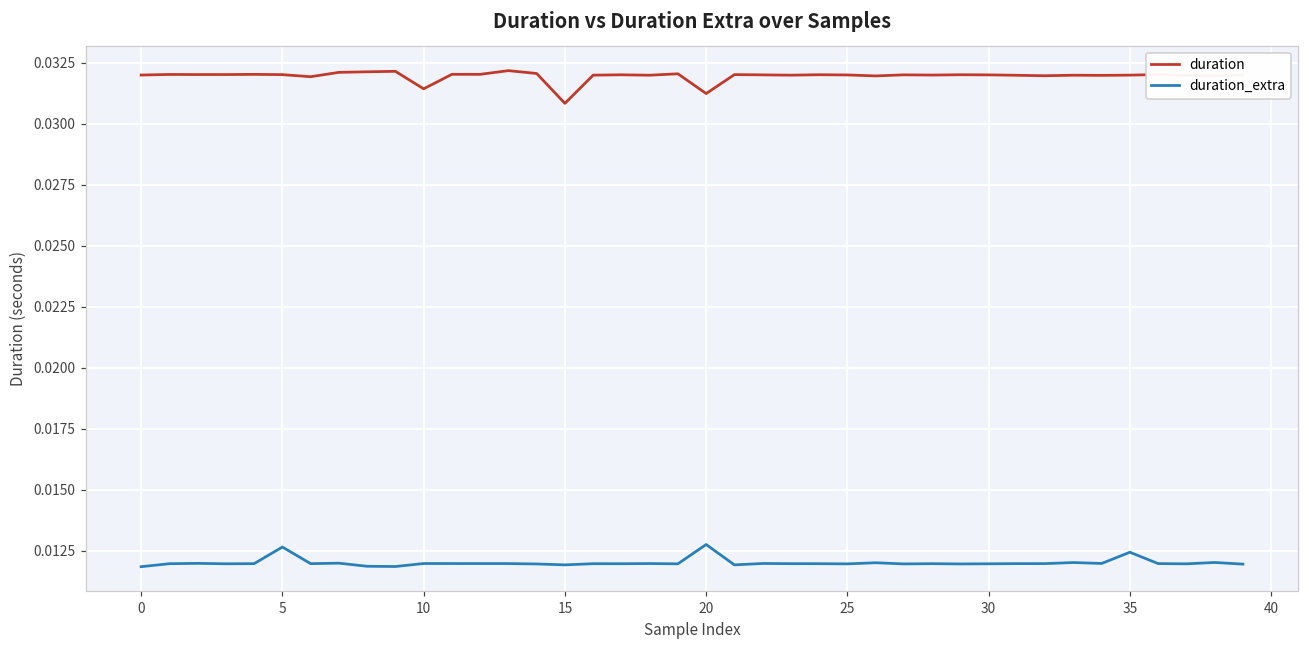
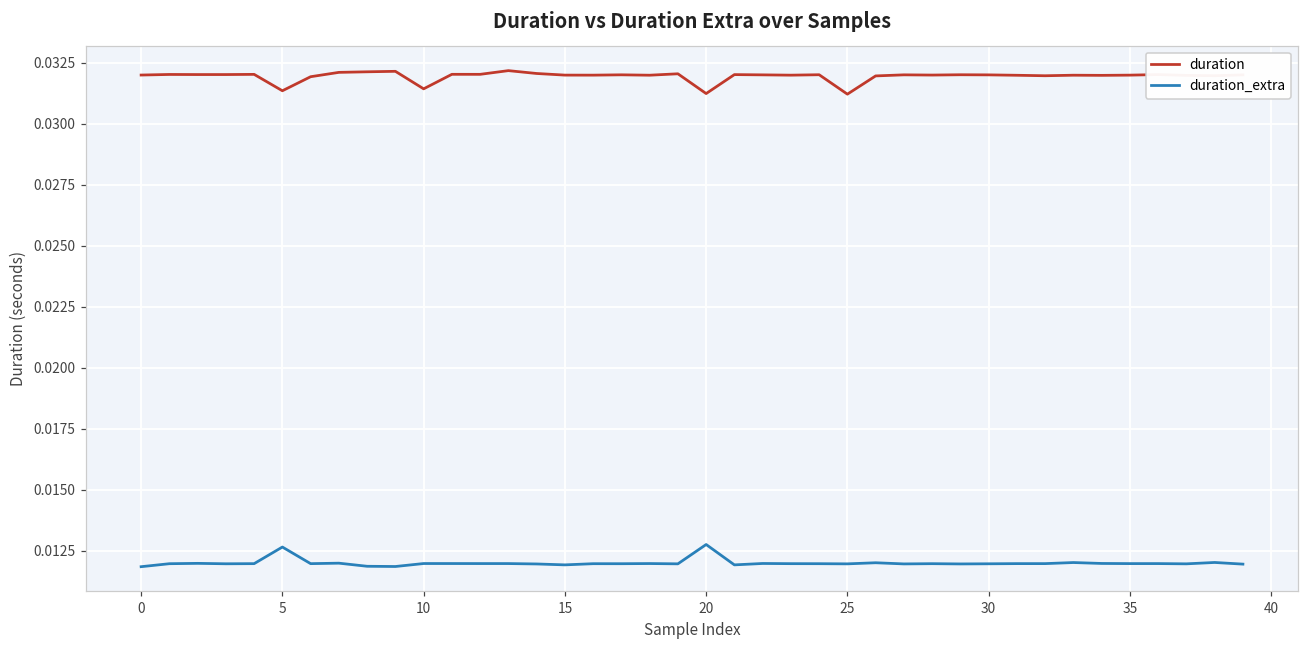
duration, 5: 0.0320 -> 0.0314
duration, 15: 0.0308 -> 0.0320
duration, 25: 0.0320 -> 0.0312
duration_extra, 35: 0.0124 -> 0.0120
